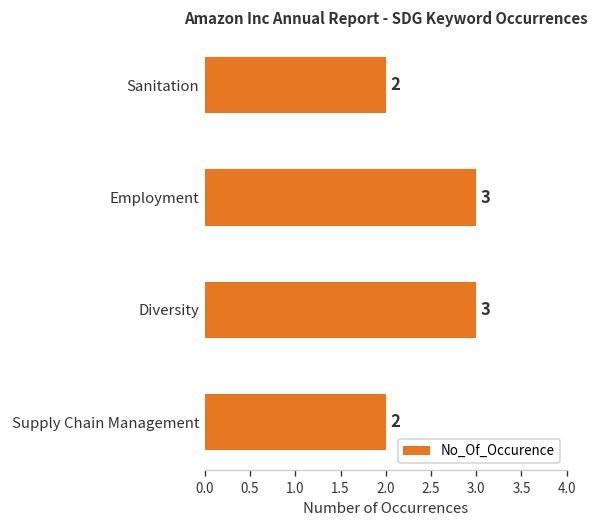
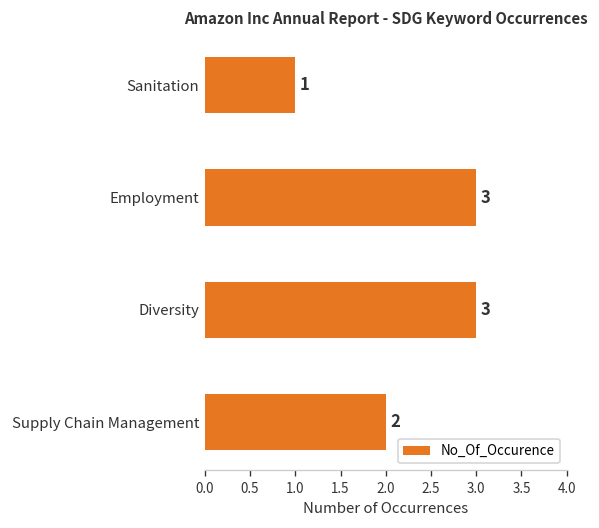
Sanitation: 2 -> 1
